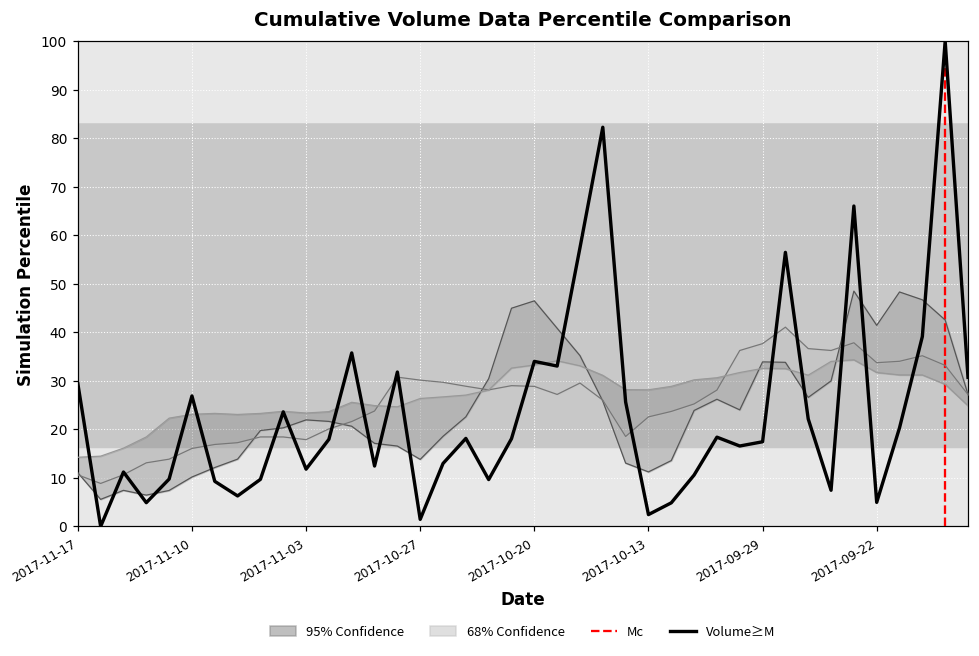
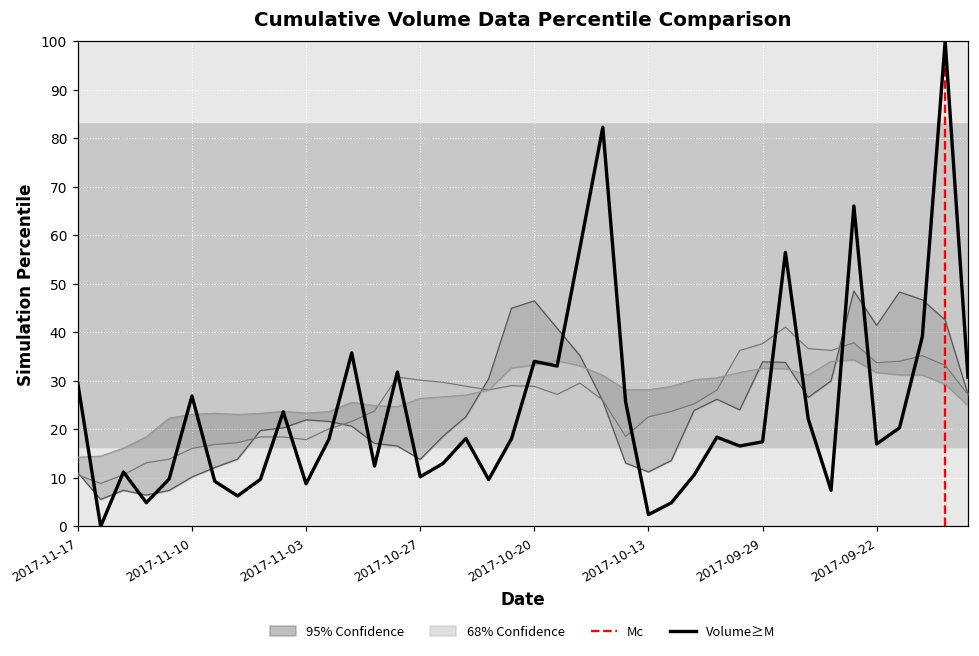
Volume≥M, 2017-11-03: 12 -> 9
Volume≥M, 2017-10-27: 1 -> 10
Volume≥M, 2017-09-22: 5 -> 17
